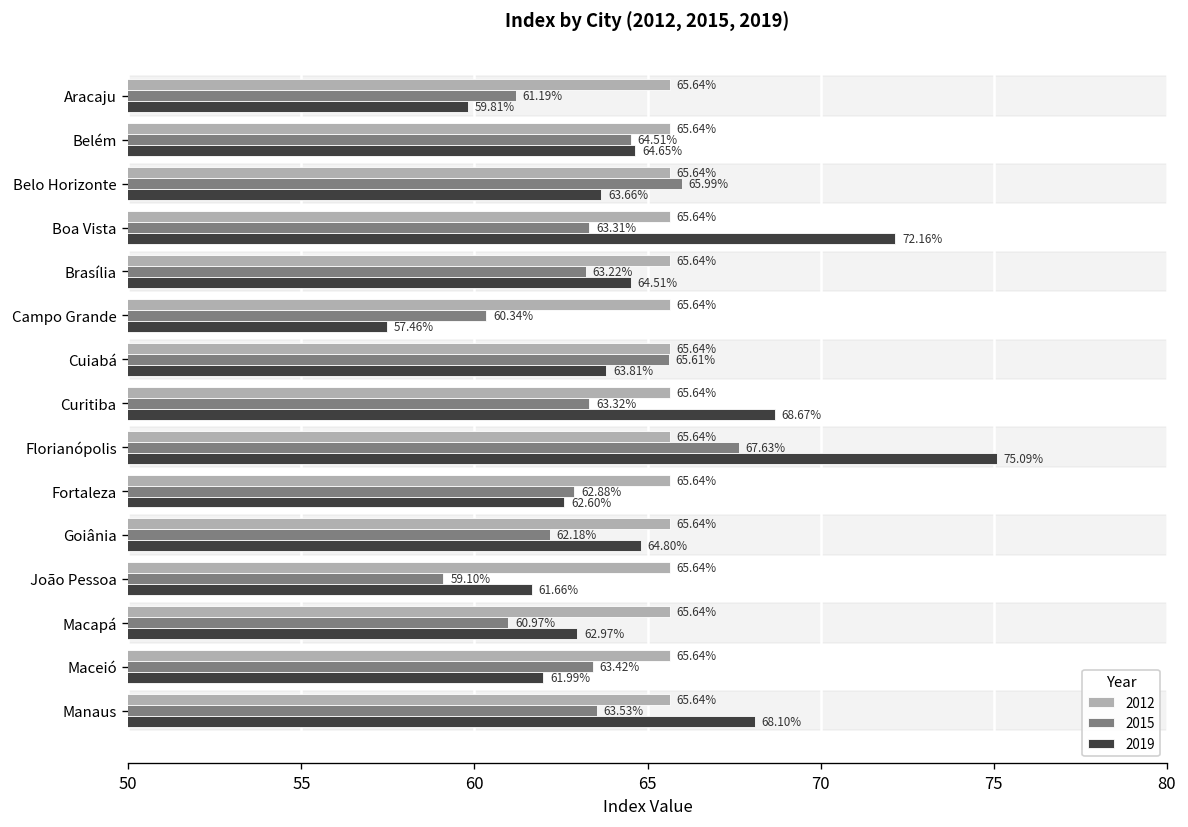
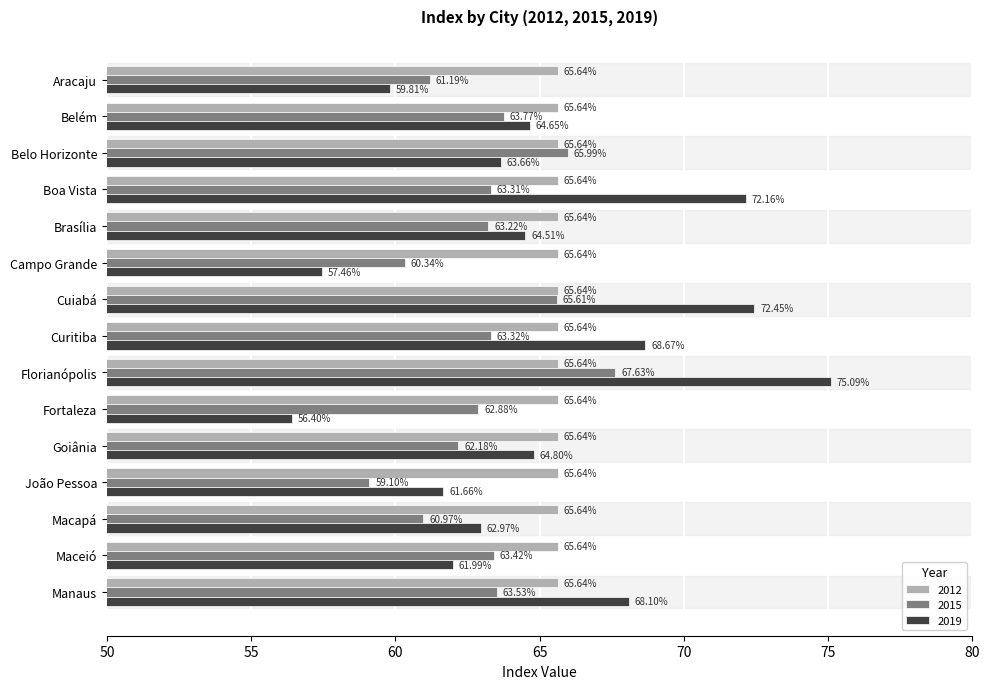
2015, Belém: 64.51% -> 63.77%
2019, Cuiabá: 63.81% -> 72.45%
2019, Fortaleza: 62.60% -> 56.40%
